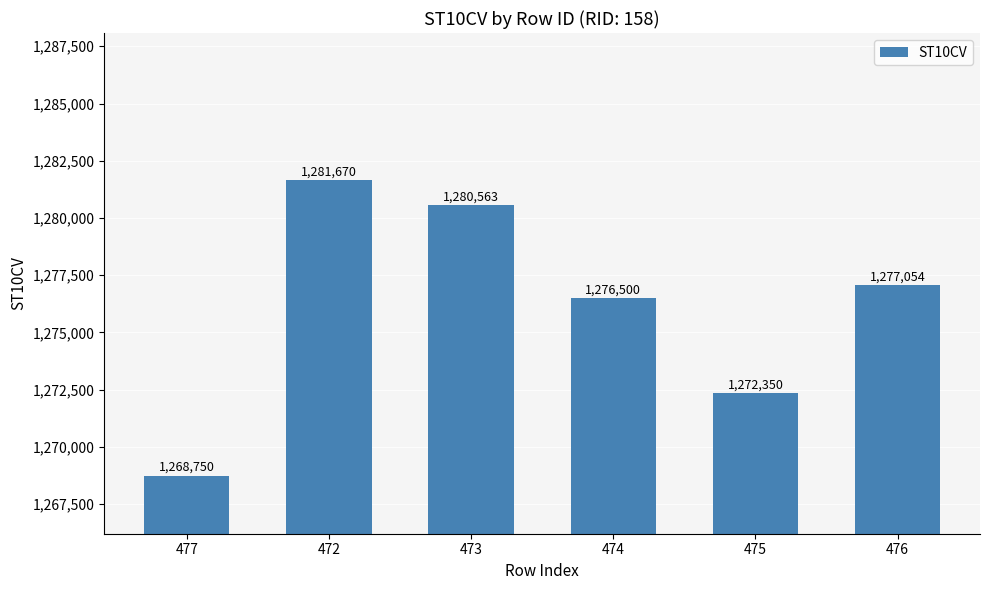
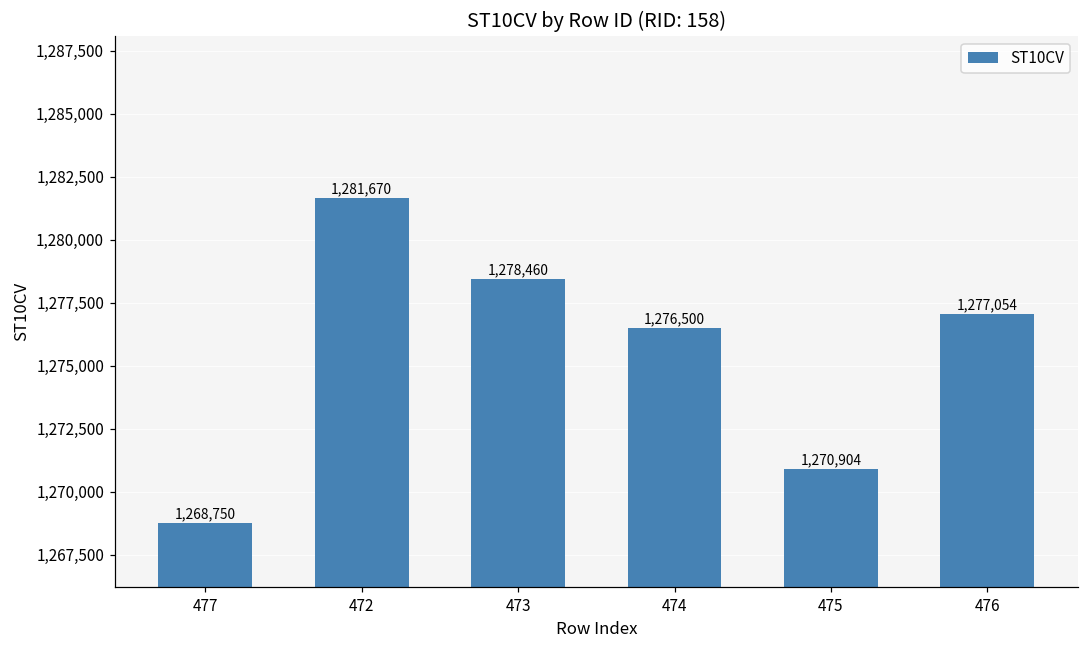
473: 1,280,563 -> 1,278,460
475: 1,272,350 -> 1,270,904
